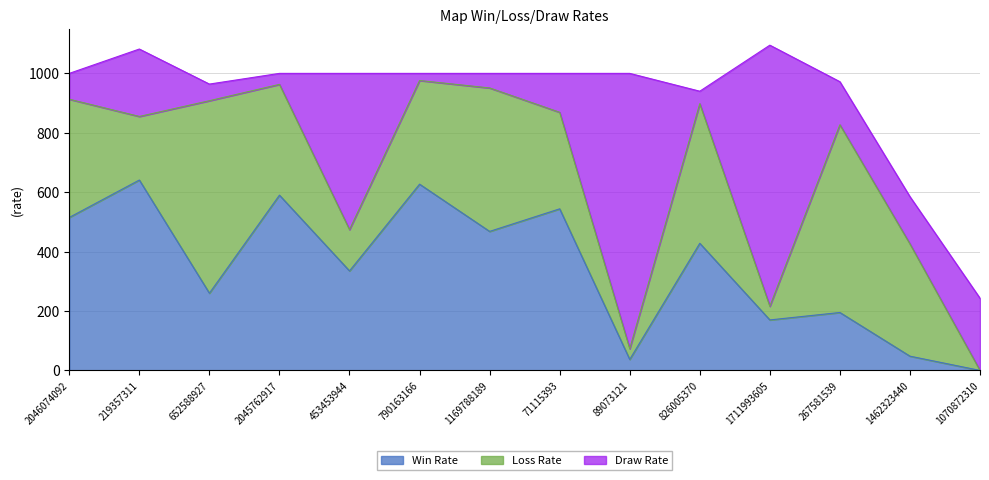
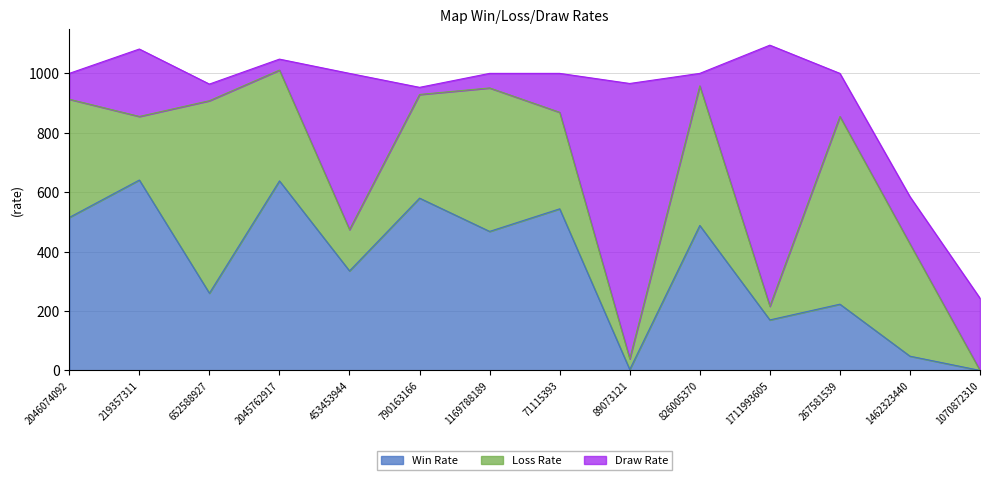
Win Rate, 2045762917: 590 -> 640
Win Rate, 790163166: 630 -> 580
Win Rate, 89073121: 40 -> 0
Win Rate, 826005370: 430 -> 490
Win Rate, 267581539: 200 -> 220
